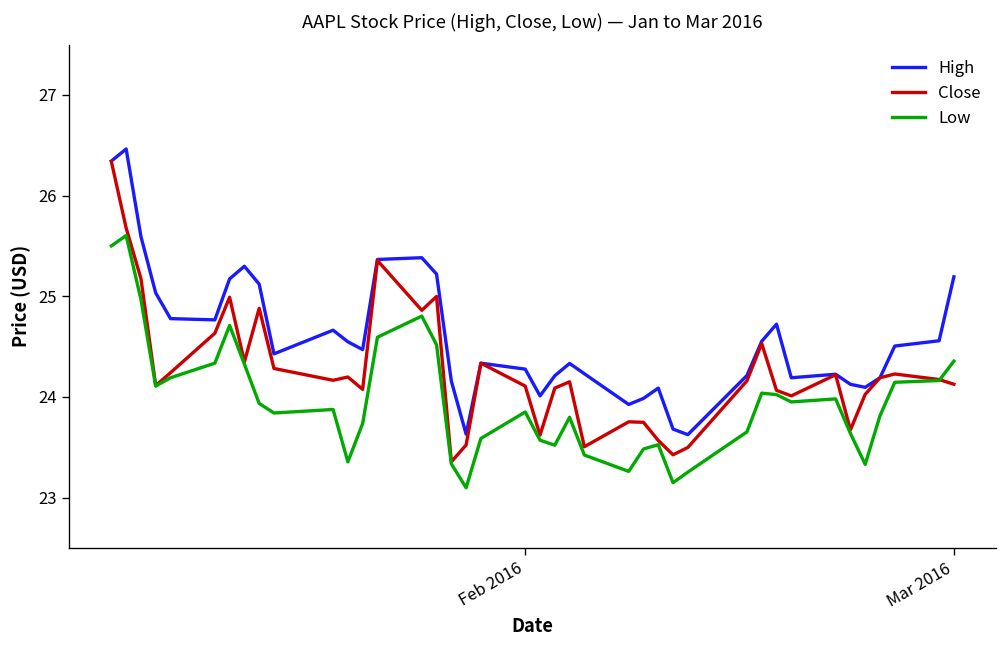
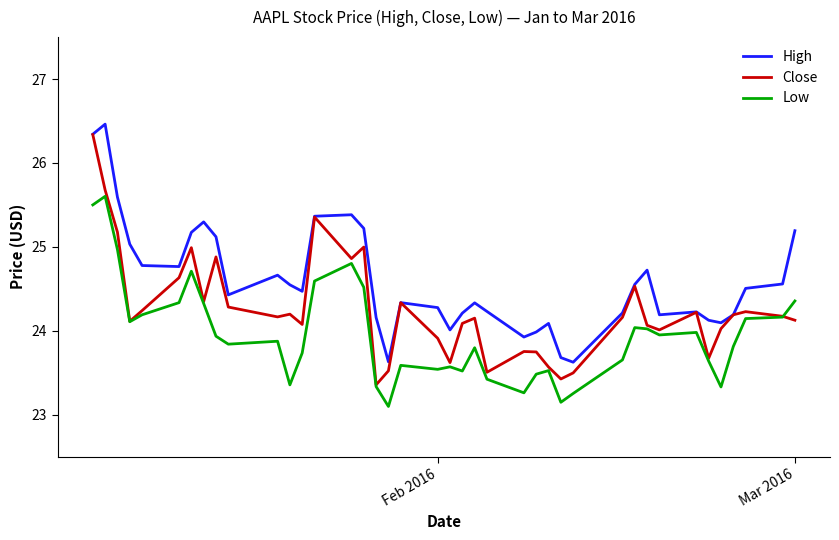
Close, Feb 2016: 24.1 -> 23.9
Low, Feb 2016: 23.9 -> 23.5
